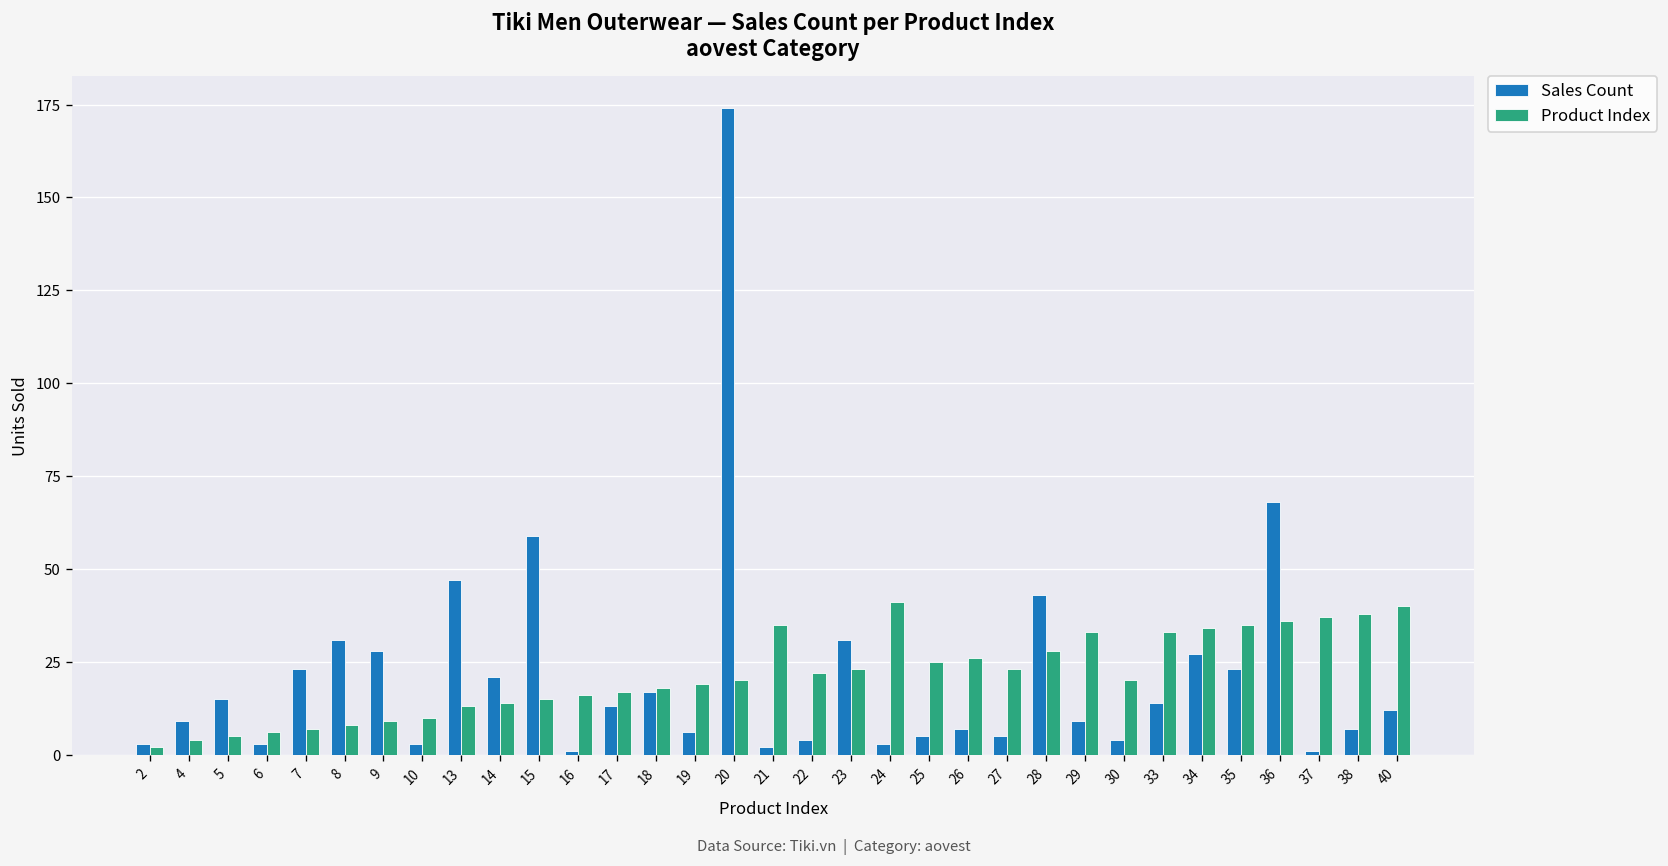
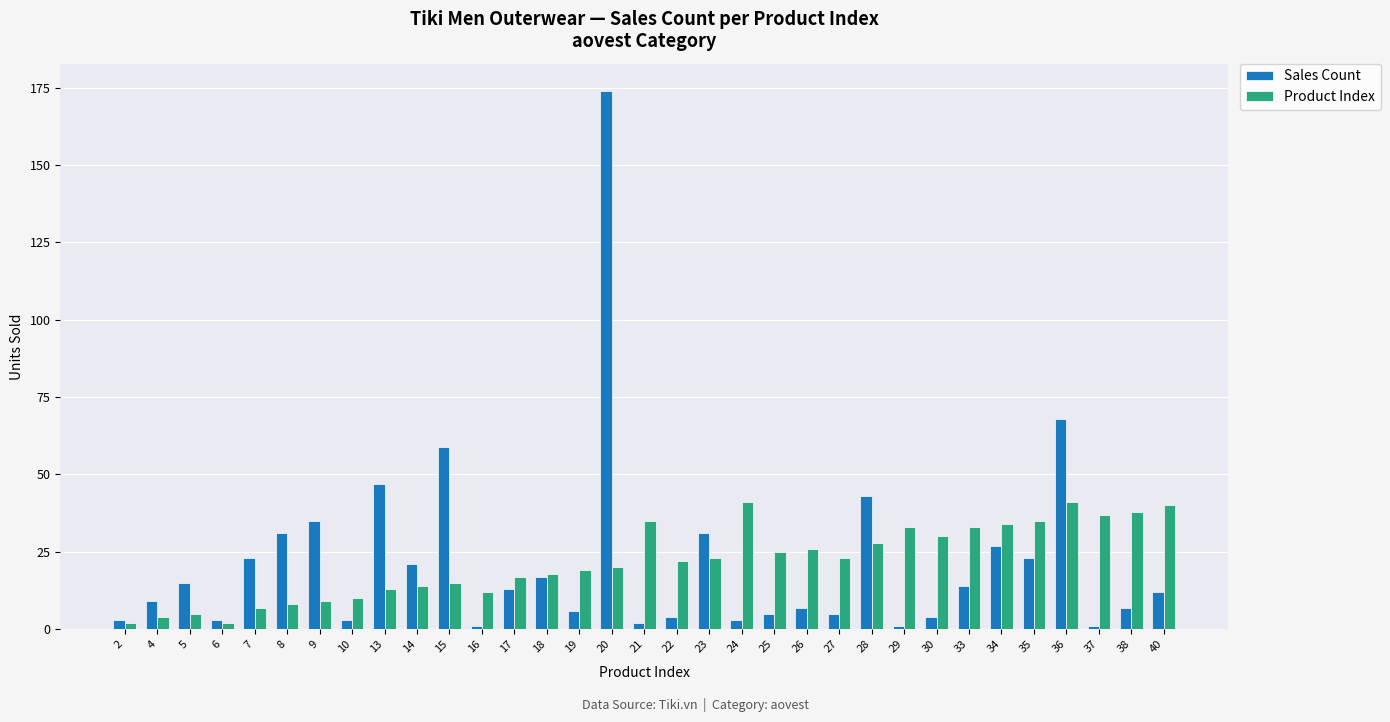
Product Index, 6: 6 -> 2
Sales Count, 9: 28 -> 35
Product Index, 16: 16 -> 12
Sales Count, 29: 9 -> 1
Product Index, 30: 20 -> 30
Product Index, 36: 36 -> 41
